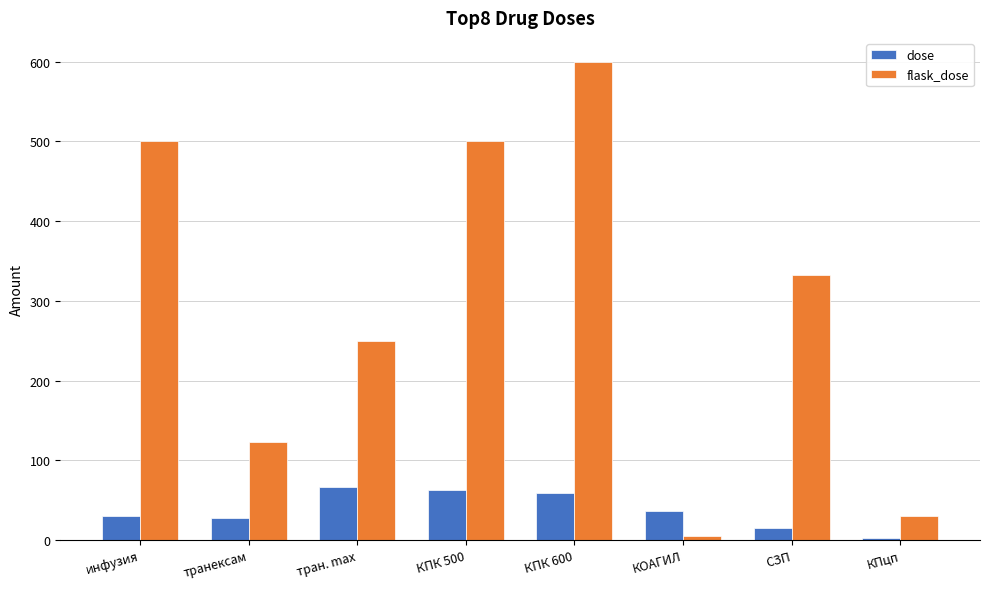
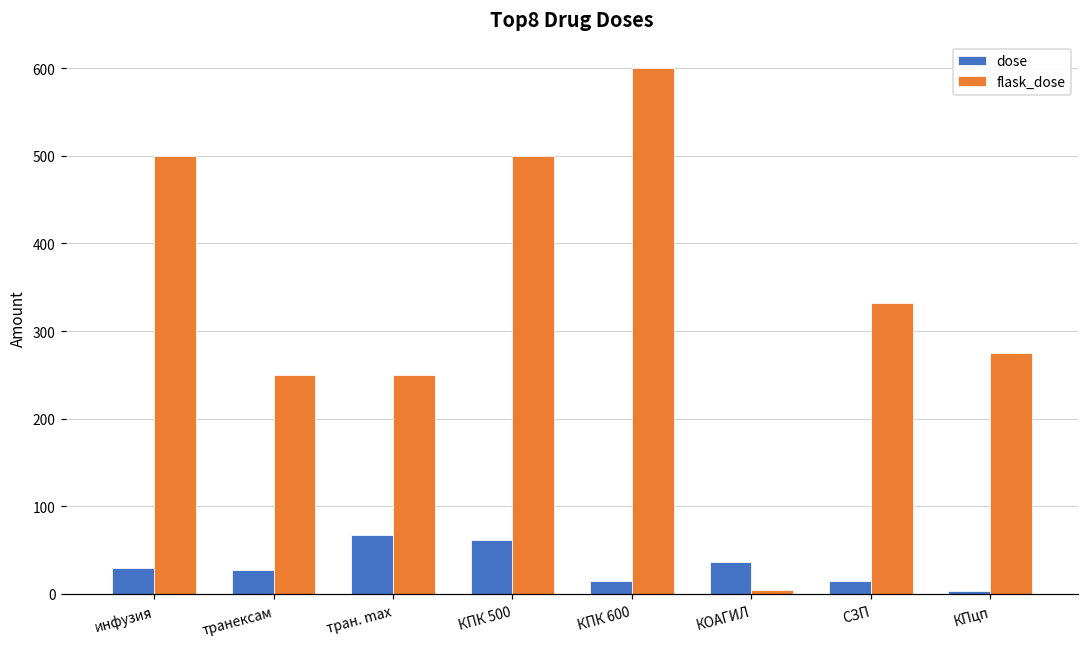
flask_dose, транексам: 120 -> 250
dose, КПК 600: 60 -> 20
flask_dose, КПцп: 30 -> 280
